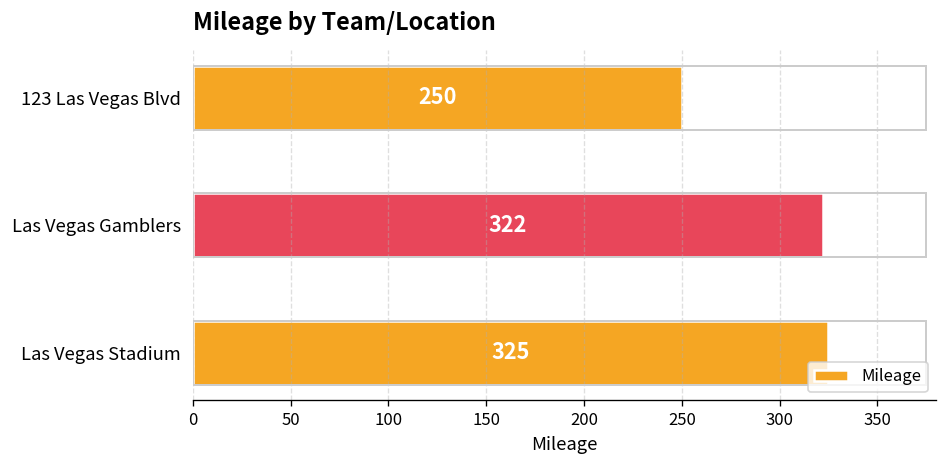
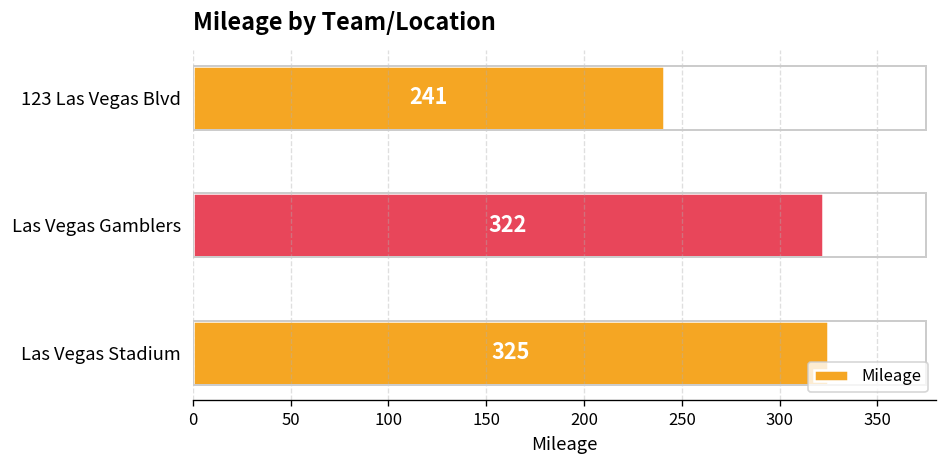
123 Las Vegas Blvd: 250 -> 241
